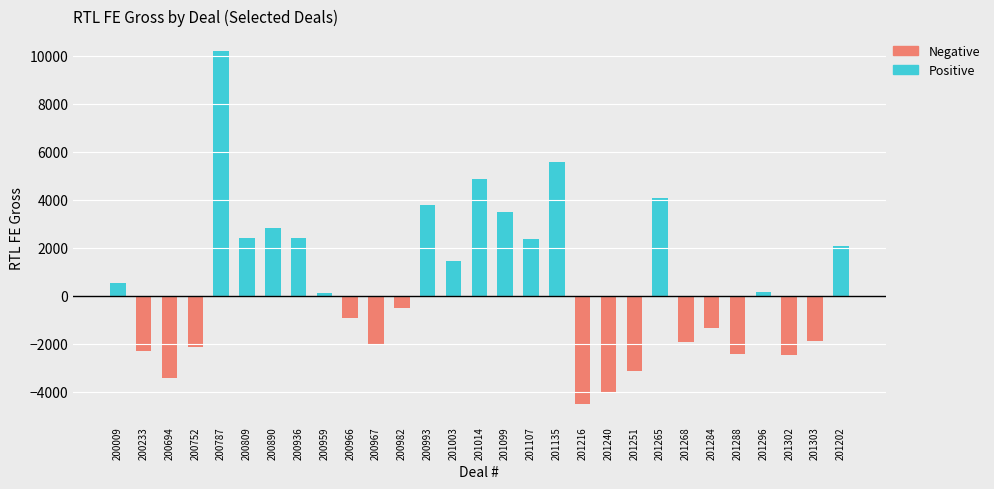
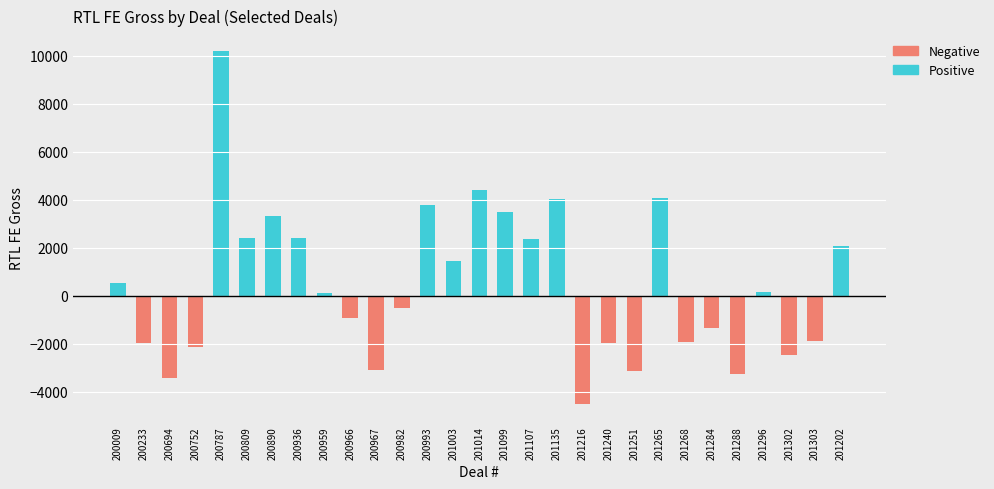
Negative, 200233: -2300 -> -2000
Positive, 200890: 2800 -> 3300
Negative, 200967: -2000 -> -3100
Positive, 201014: 4900 -> 4400
Positive, 201135: 5600 -> 4000
Negative, 201240: -4000 -> -1900
Negative, 201288: -2400 -> -3300
